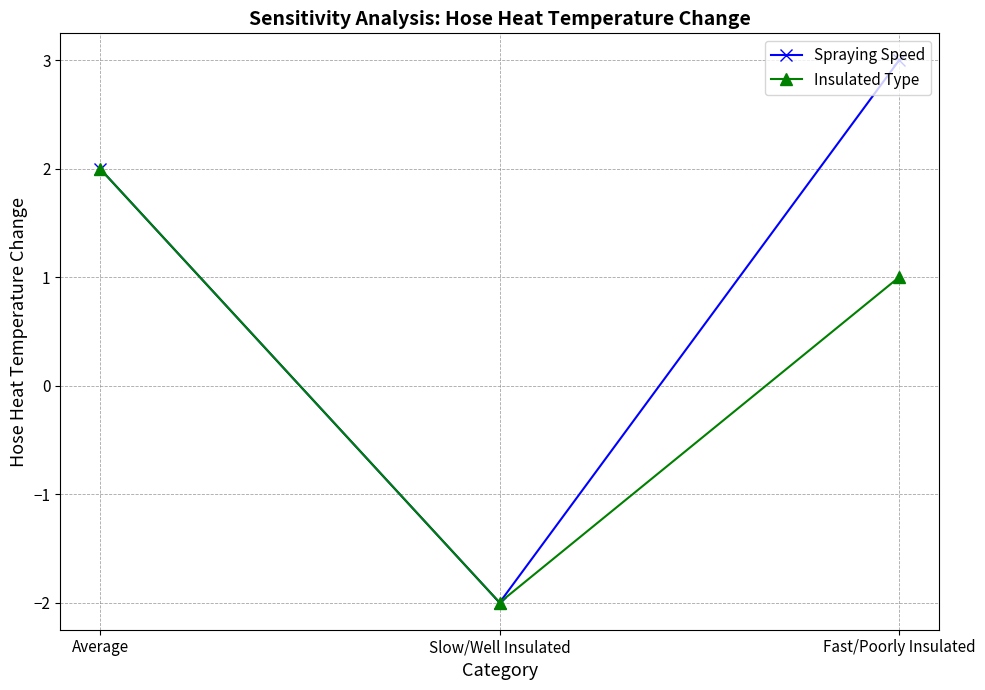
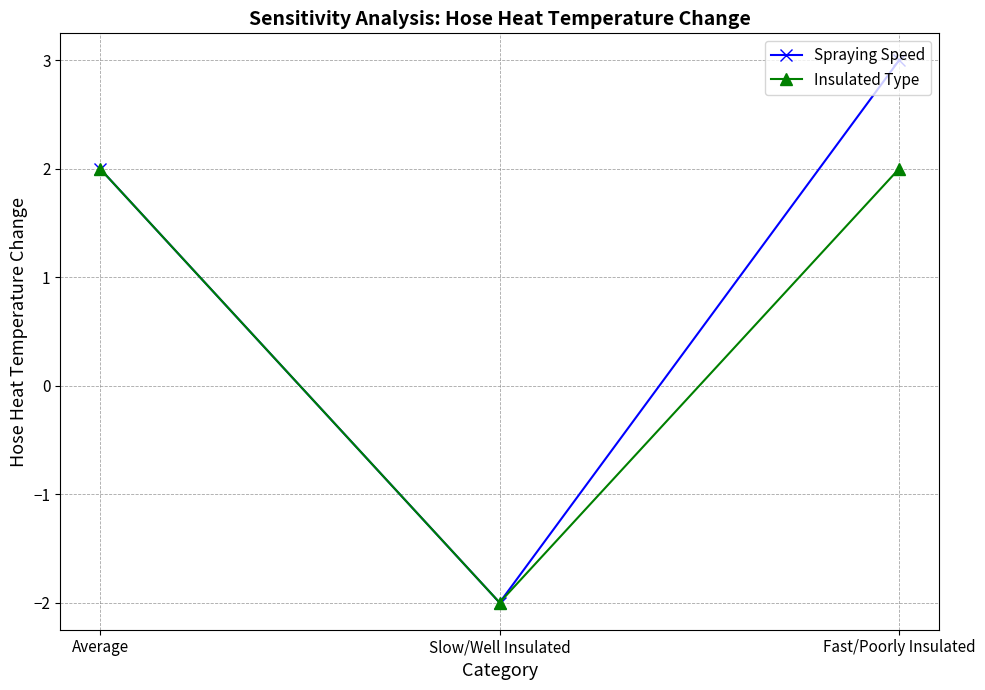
Insulated Type, Fast/Poorly Insulated: 1 -> 2
